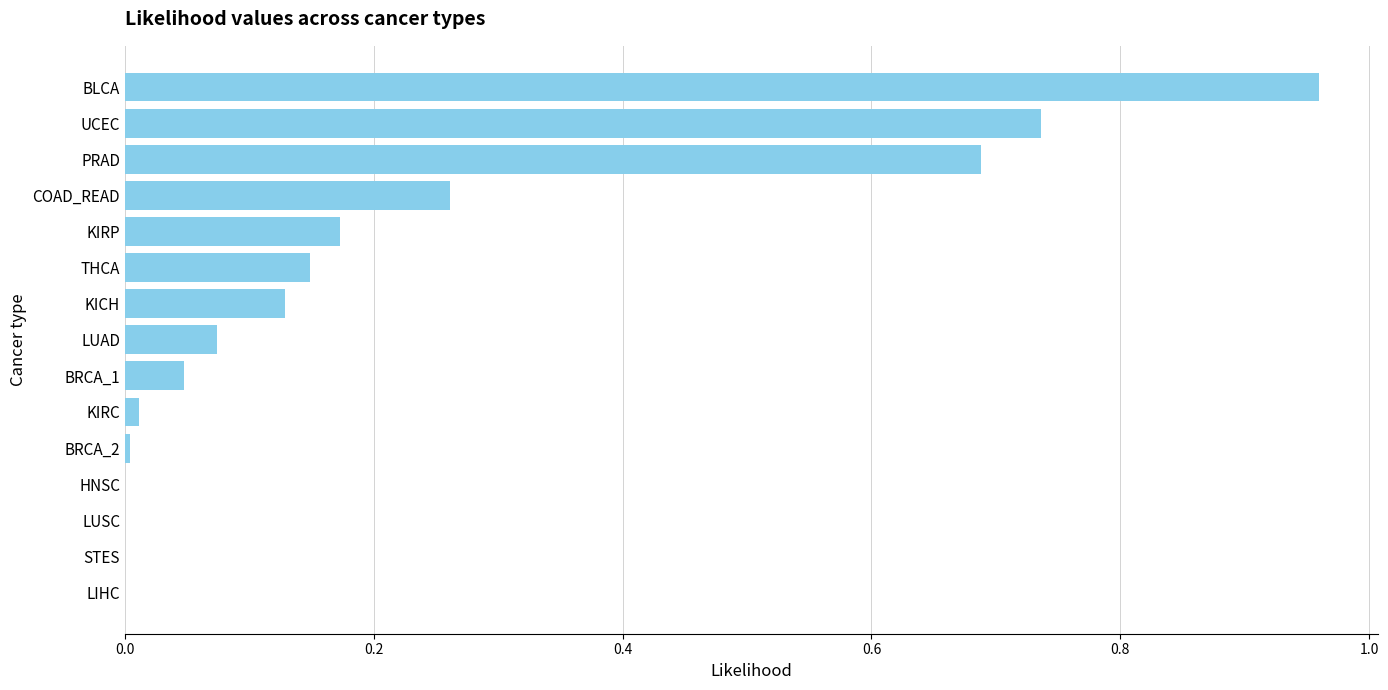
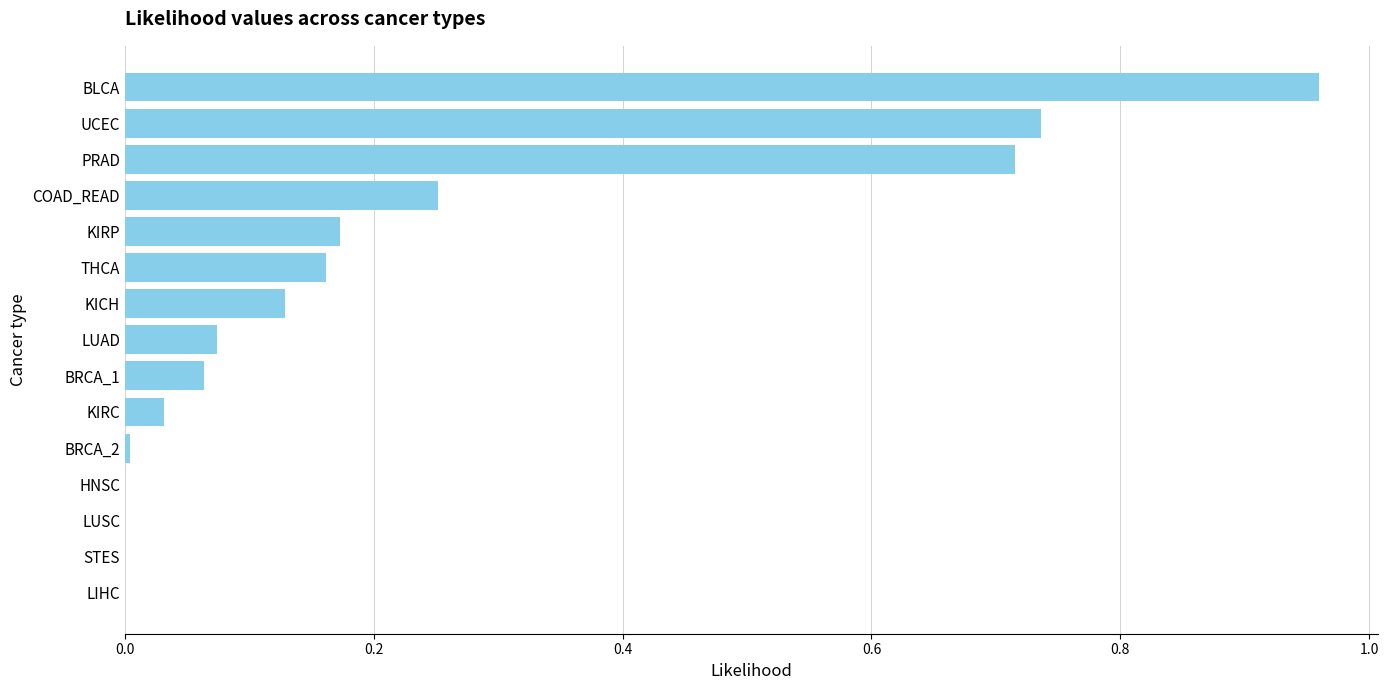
PRAD: 0.688 -> 0.715
COAD_READ: 0.261 -> 0.252
THCA: 0.149 -> 0.161
BRCA_1: 0.047 -> 0.063
KIRC: 0.011 -> 0.031
